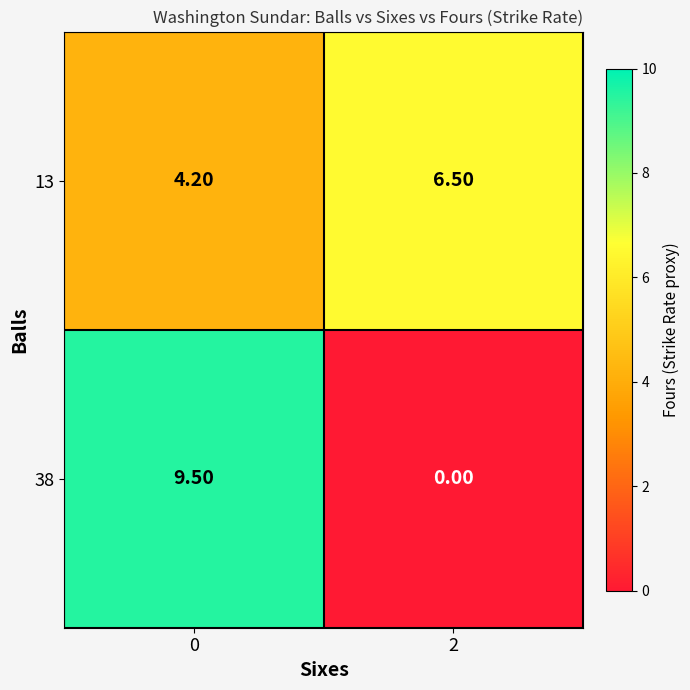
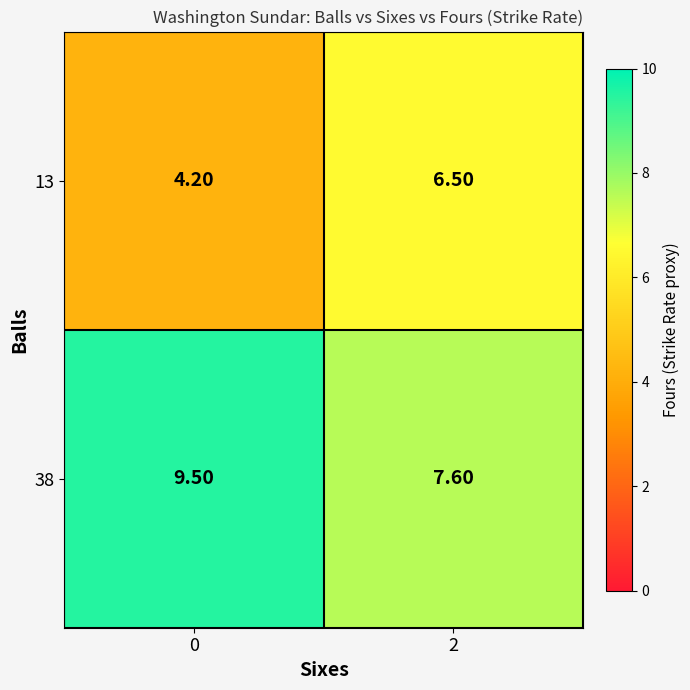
38, 2: 0.00 -> 7.60
